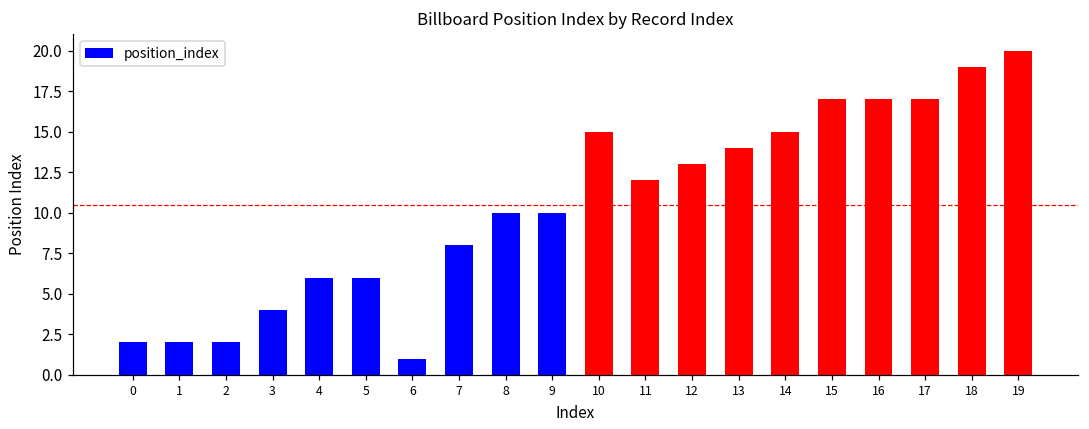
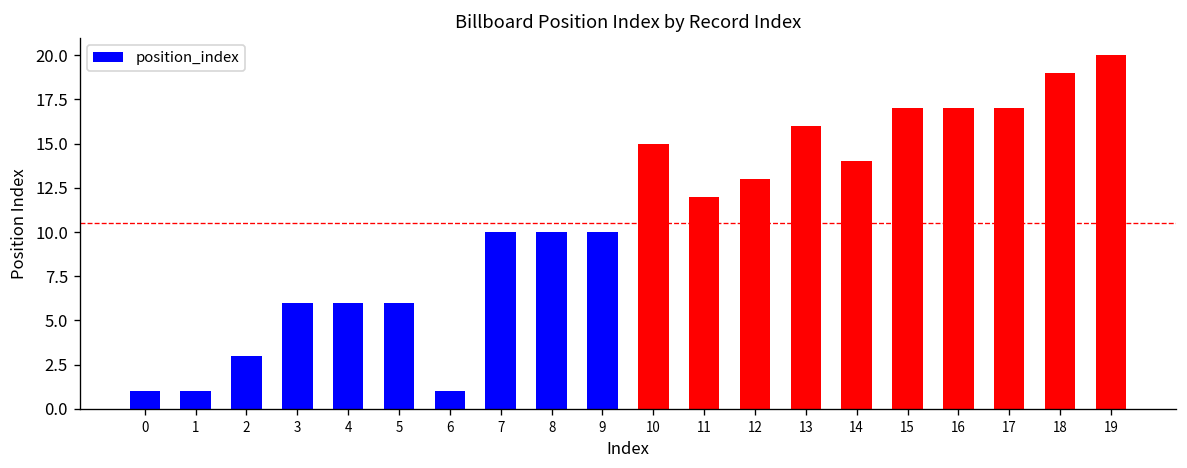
0: 2 -> 1
1: 2 -> 1
2: 2 -> 3
3: 4 -> 6
7: 8 -> 10
13: 14 -> 16
14: 15 -> 14
